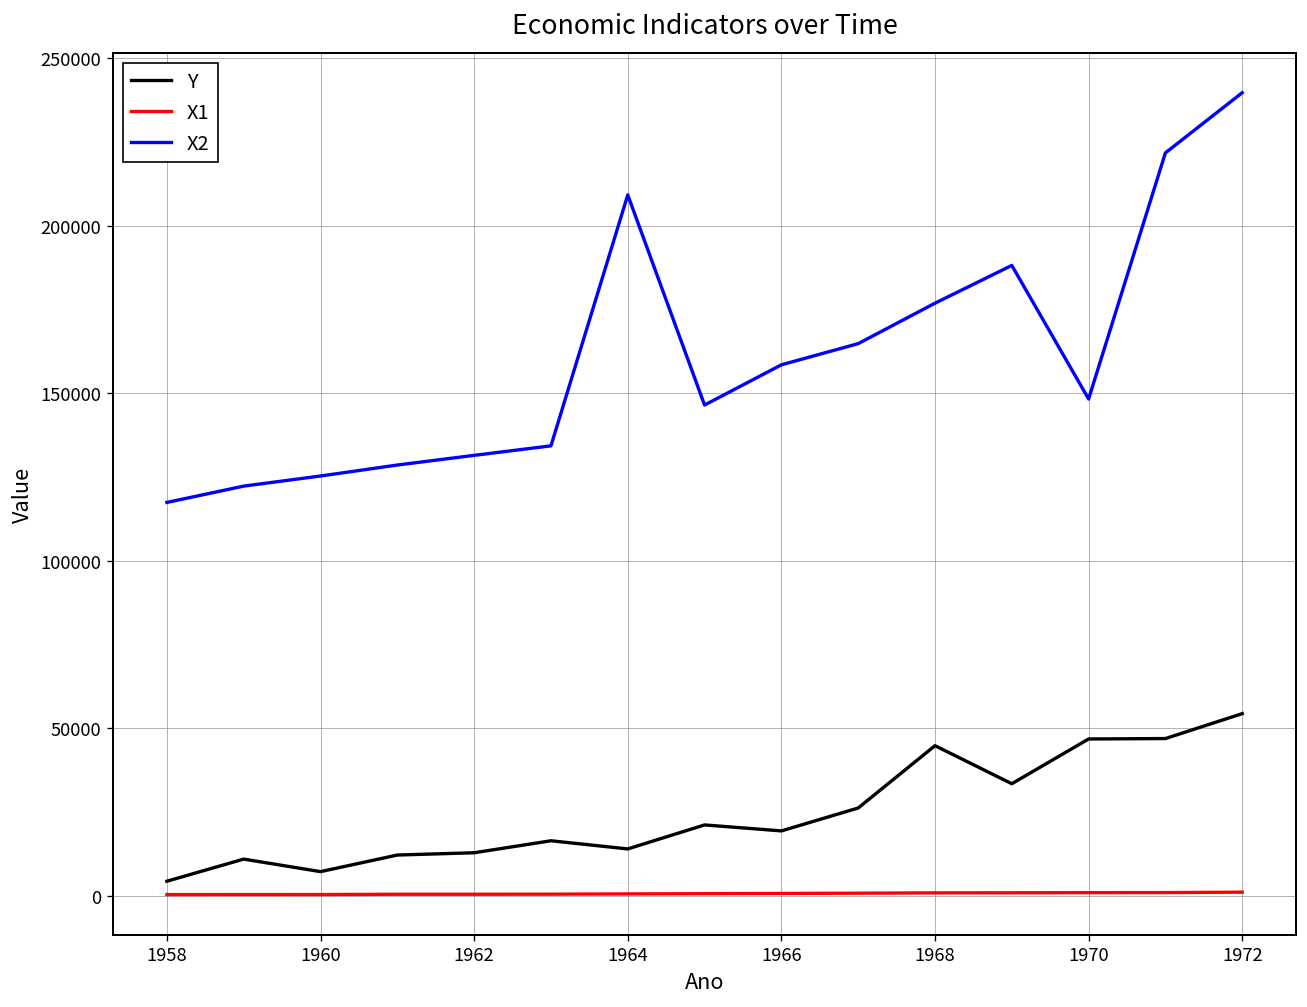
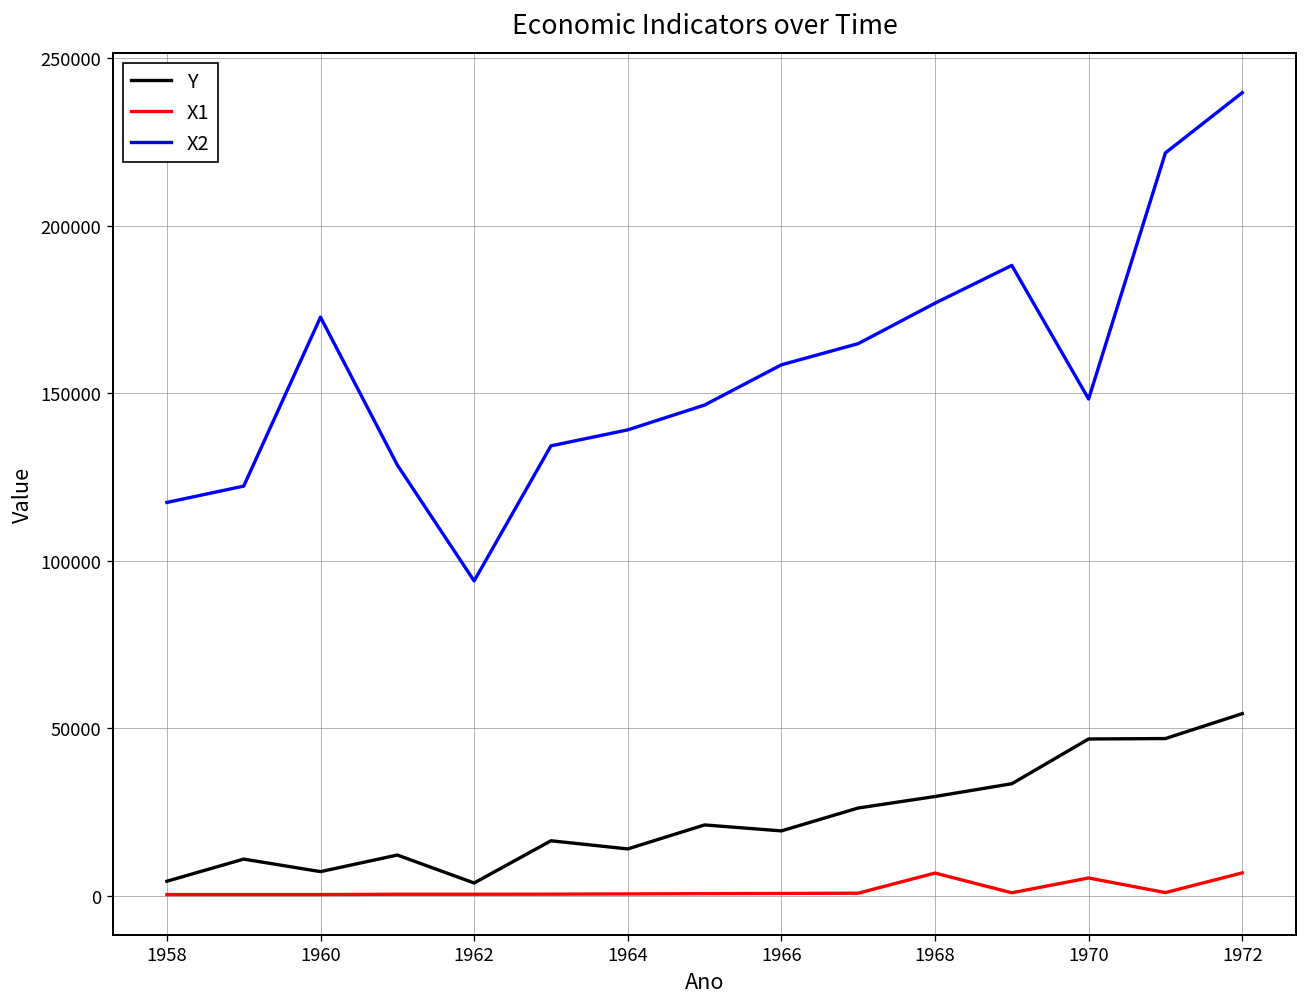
X2, 1960: 125000 -> 173000
Y, 1962: 13000 -> 4000
X2, 1962: 131000 -> 94000
X2, 1964: 209000 -> 139000
Y, 1968: 45000 -> 30000
X1, 1968: 1000 -> 7000
X1, 1970: 1000 -> 5000
X1, 1972: 1000 -> 7000
